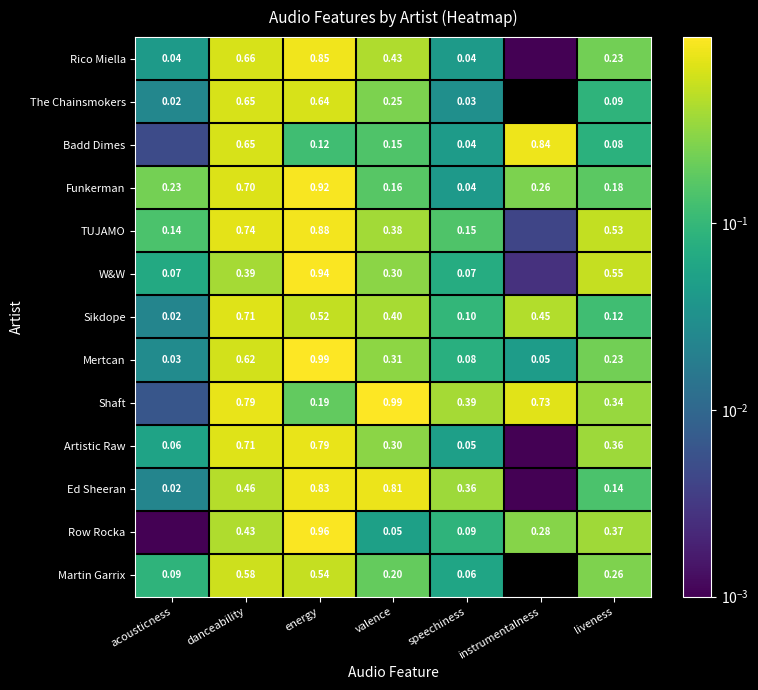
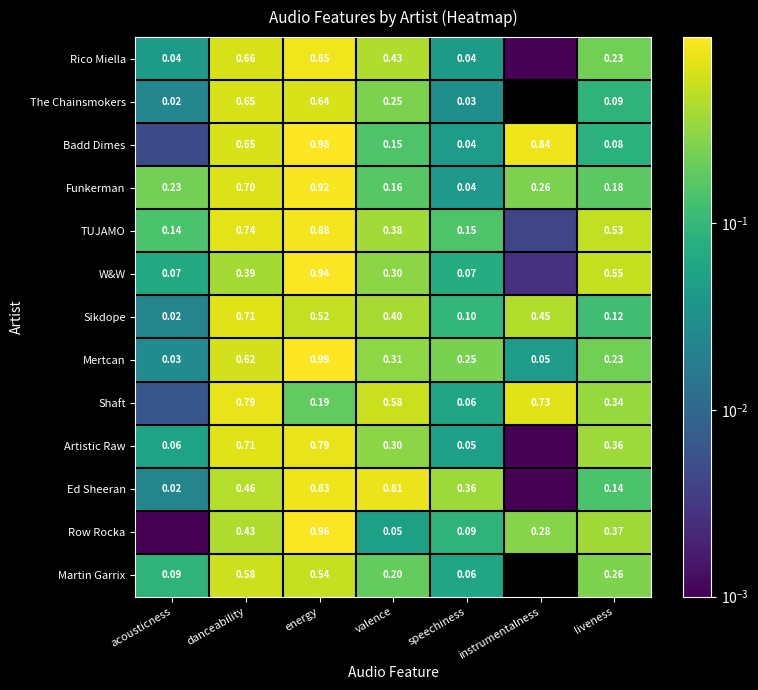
Badd Dimes, energy: 0.12 -> 0.98
Mertcan, speechiness: 0.08 -> 0.25
Shaft, valence: 0.99 -> 0.58
Shaft, speechiness: 0.39 -> 0.06
